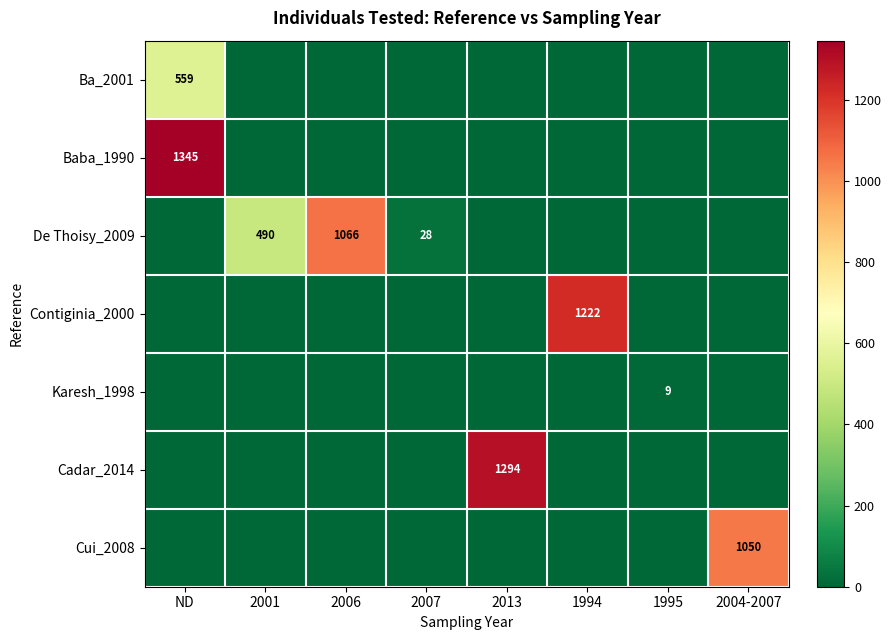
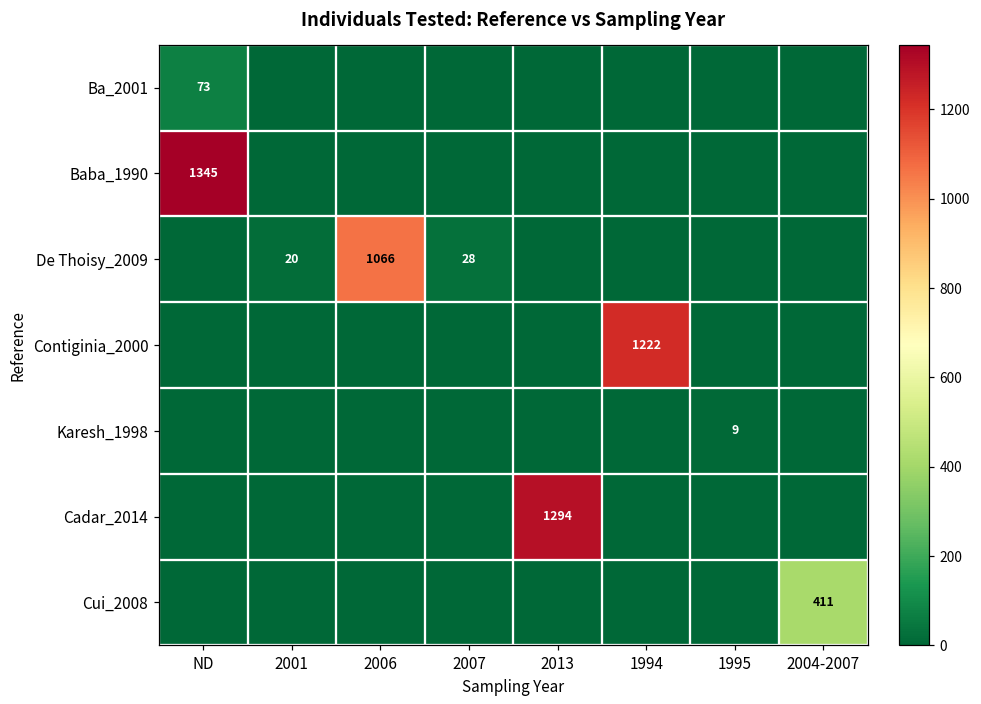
Ba_2001, ND: 559 -> 73
De Thoisy_2009, 2001: 490 -> 20
Cui_2008, 2004-2007: 1050 -> 411
